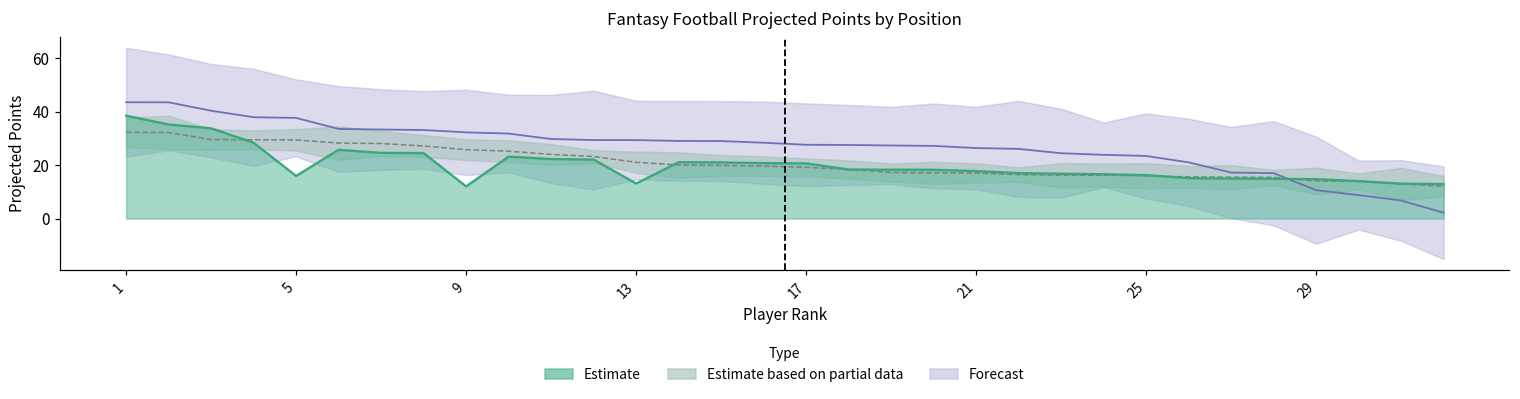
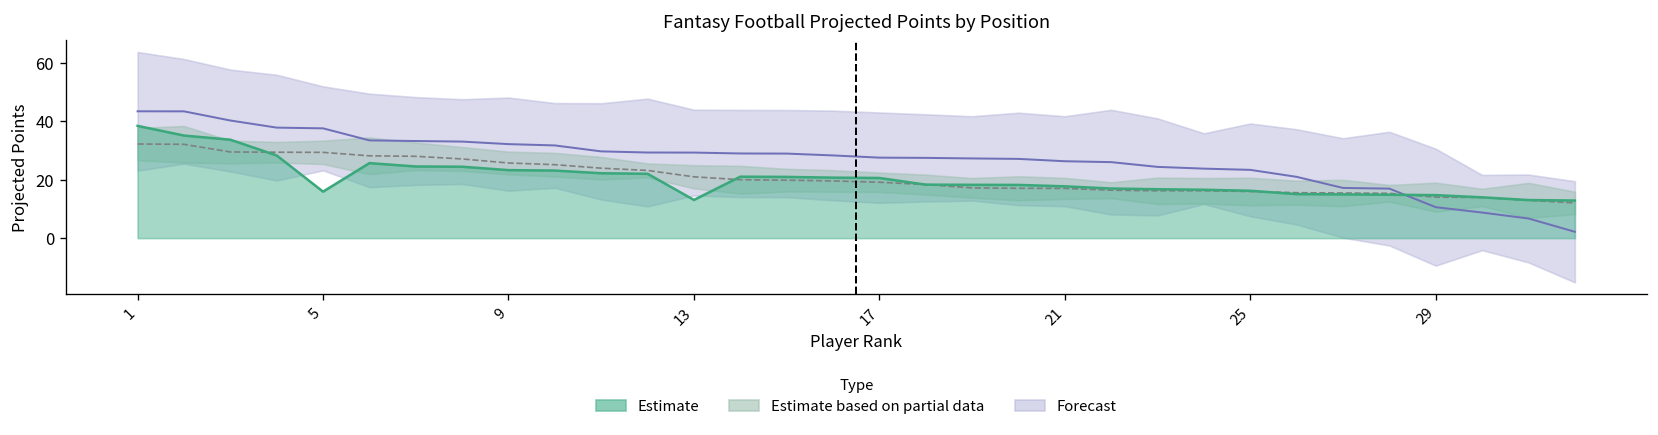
Estimate, 9: 12 -> 23
